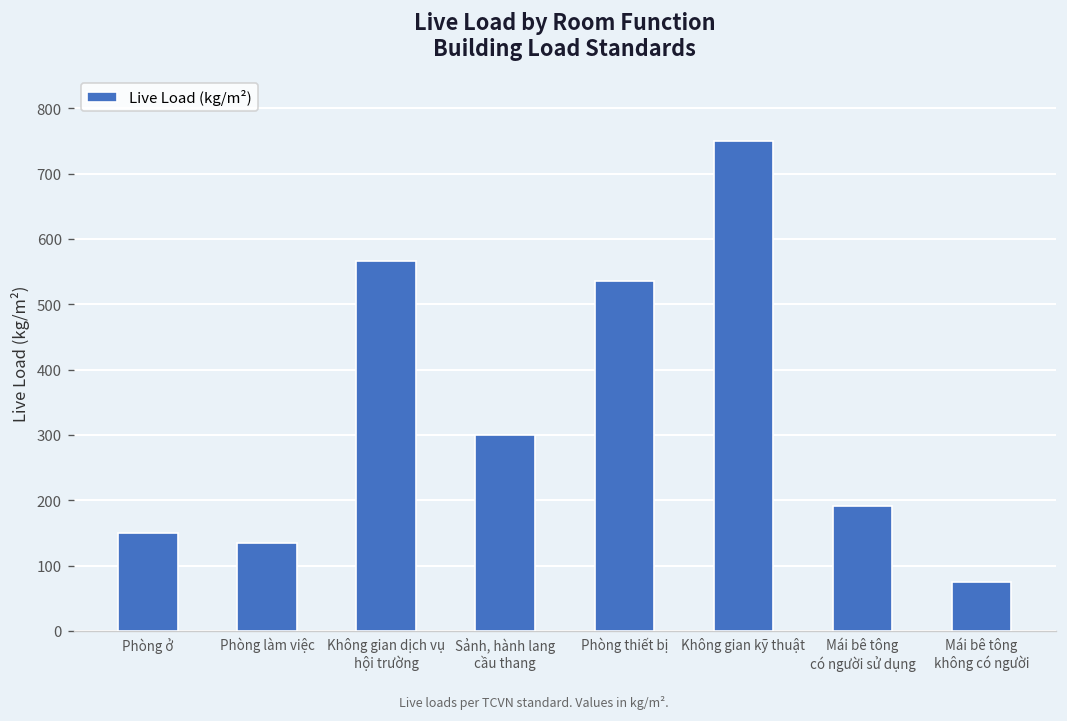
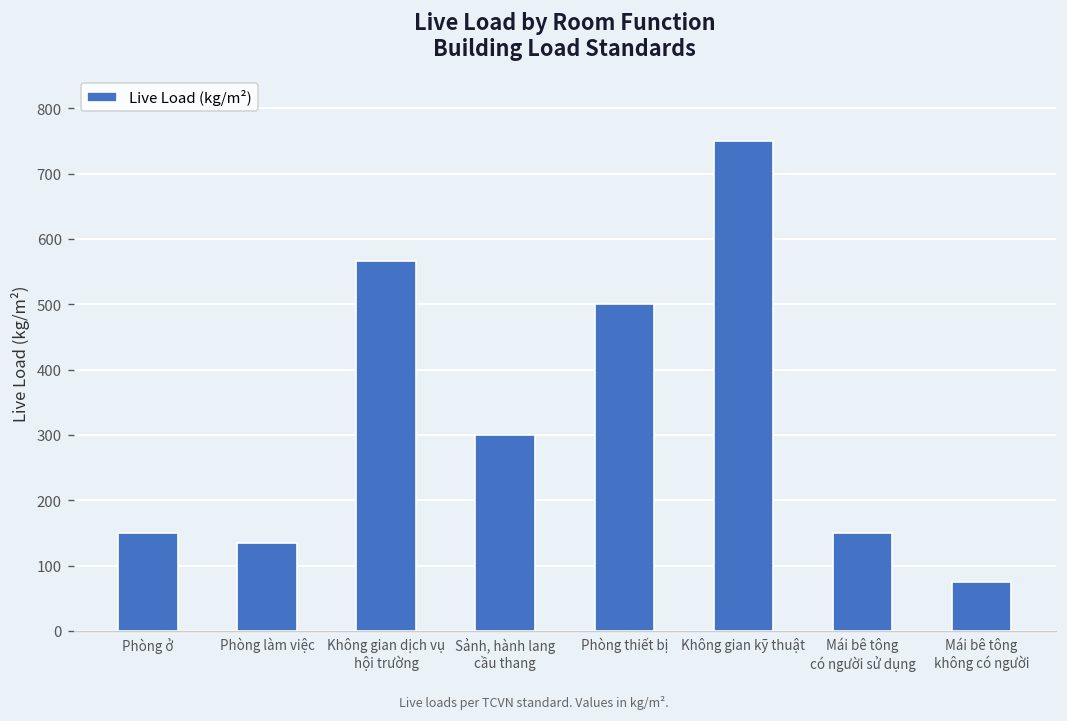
Phòng thiết bị: 540 -> 500
Mái bê tông có người sử dụng: 190 -> 150
